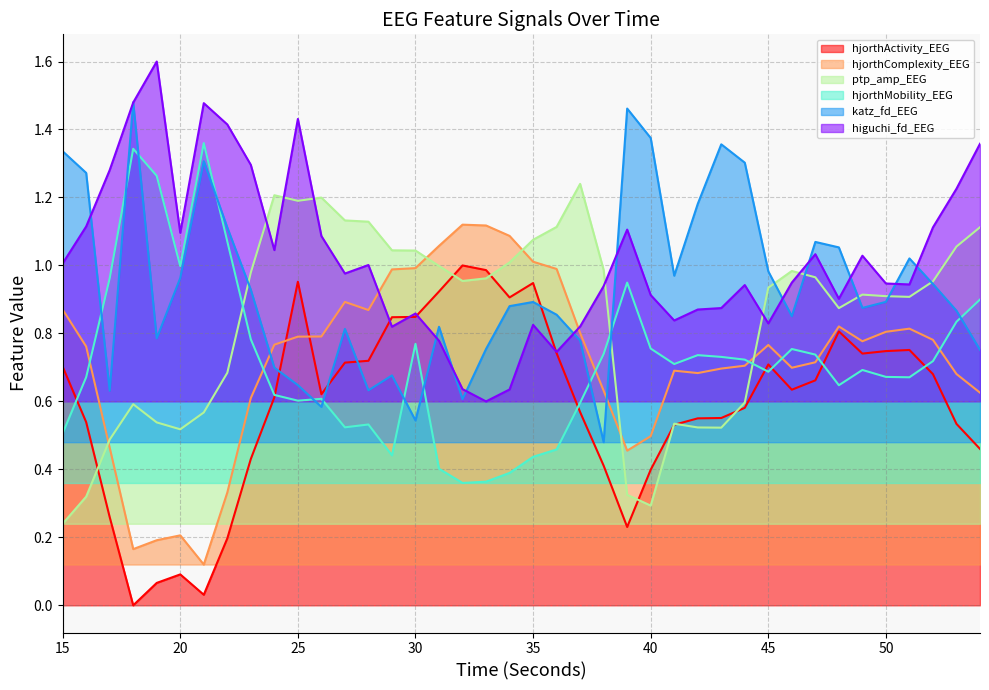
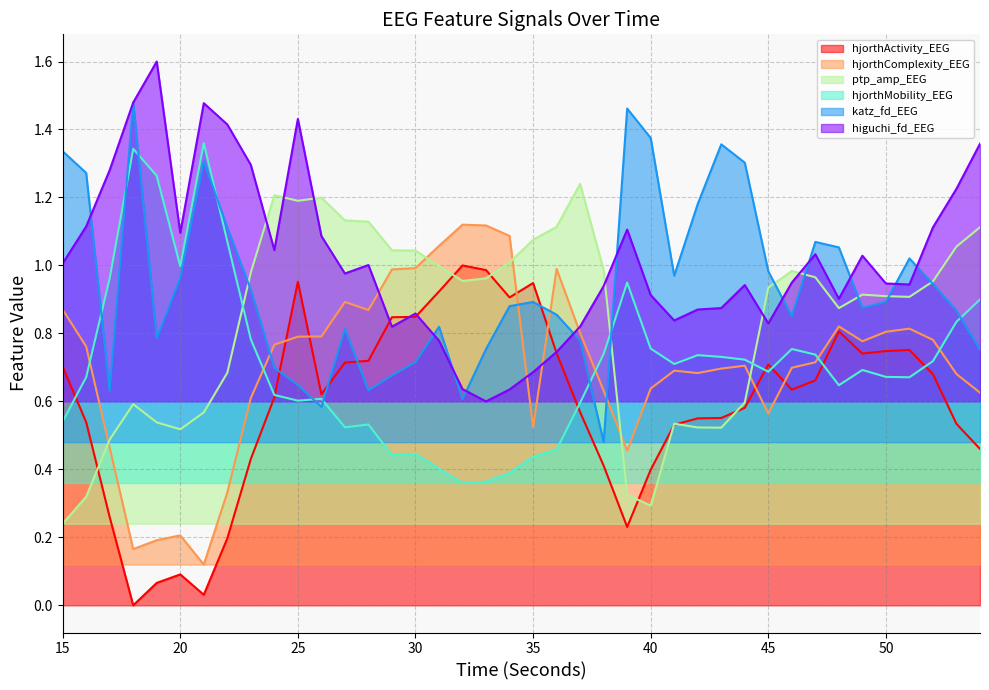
hjorthMobility_EEG, 15: 0.51 -> 0.54
hjorthMobility_EEG, 30: 0.77 -> 0.45
katz_fd_EEG, 30: 0.54 -> 0.72
hjorthComplexity_EEG, 35: 1.01 -> 0.52
higuchi_fd_EEG, 35: 0.83 -> 0.69
hjorthComplexity_EEG, 40: 0.50 -> 0.64
hjorthComplexity_EEG, 45: 0.77 -> 0.56
